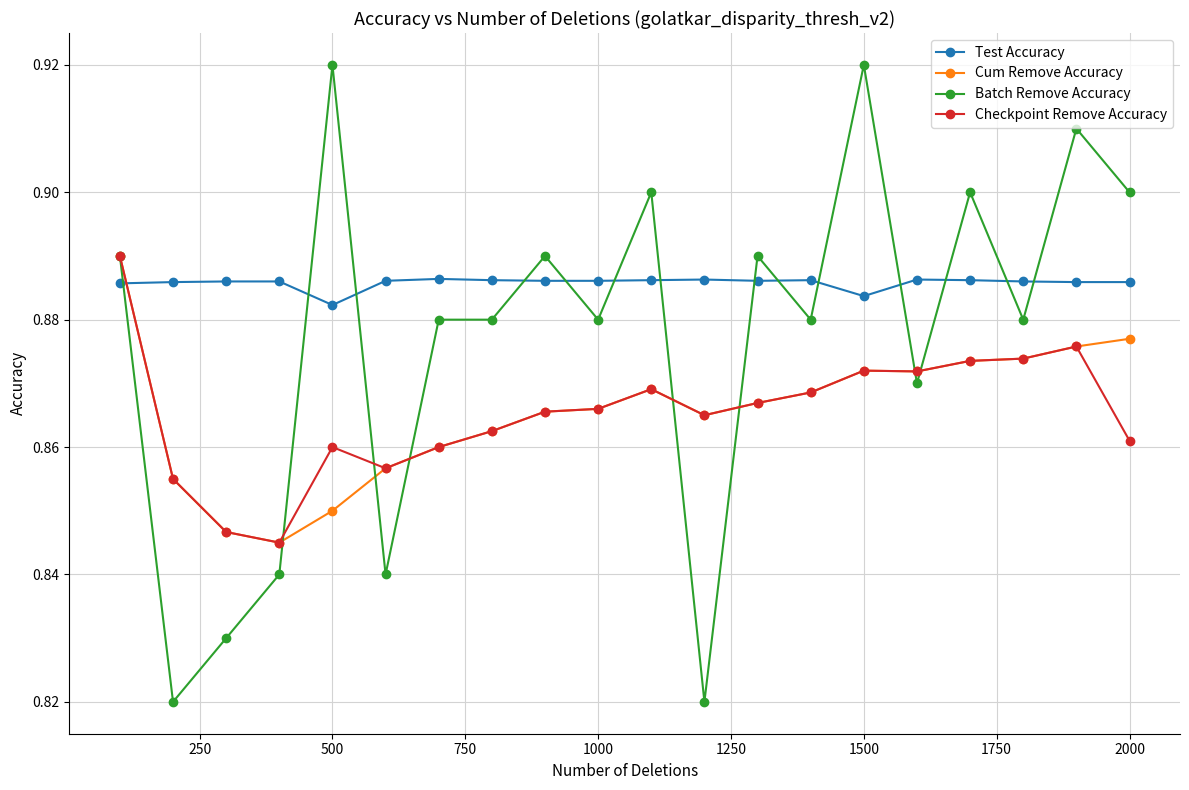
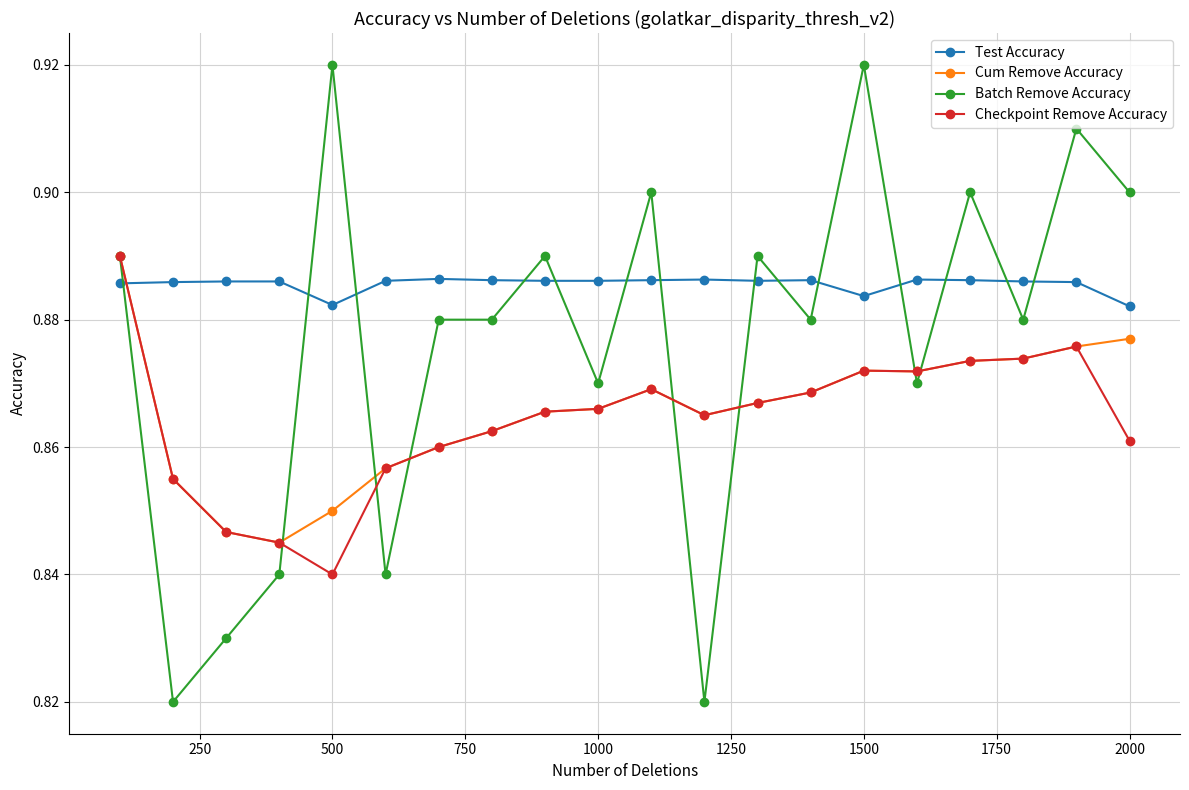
Checkpoint Remove Accuracy, 500: 0.86 -> 0.84
Batch Remove Accuracy, 1000: 0.88 -> 0.87
Test Accuracy, 2000: 0.886 -> 0.882
